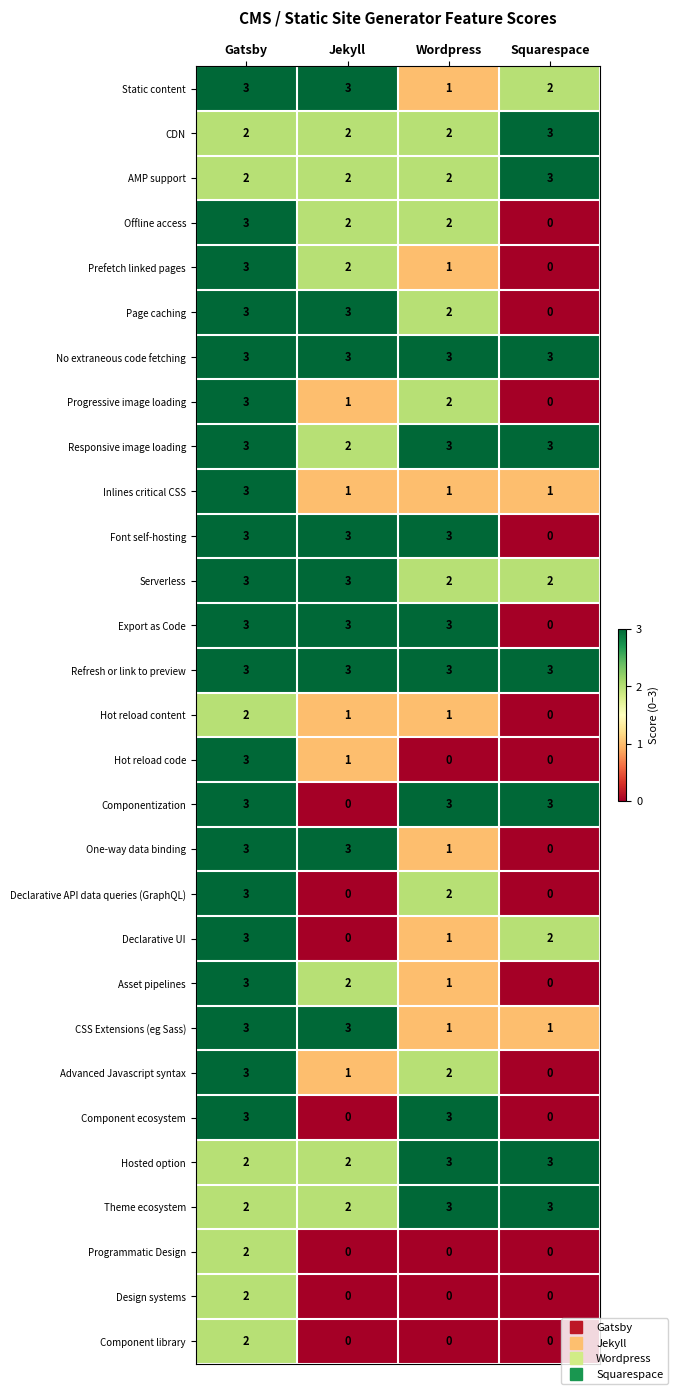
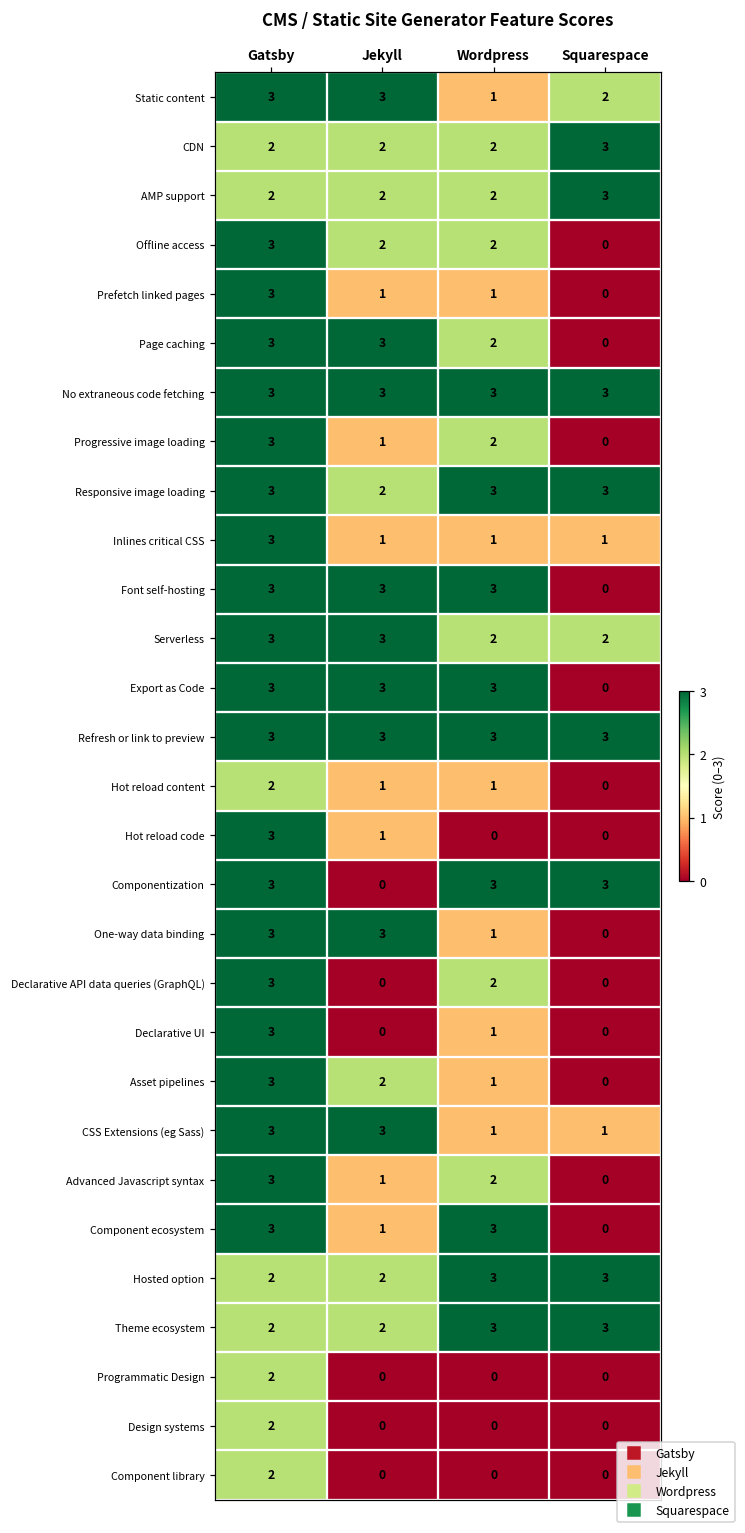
Prefetch linked pages, Jekyll: 2 -> 1
Declarative UI, Squarespace: 2 -> 0
Component ecosystem, Jekyll: 0 -> 1
